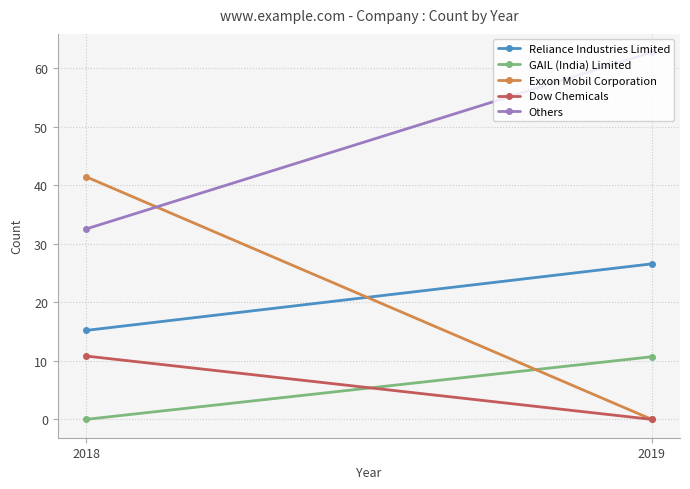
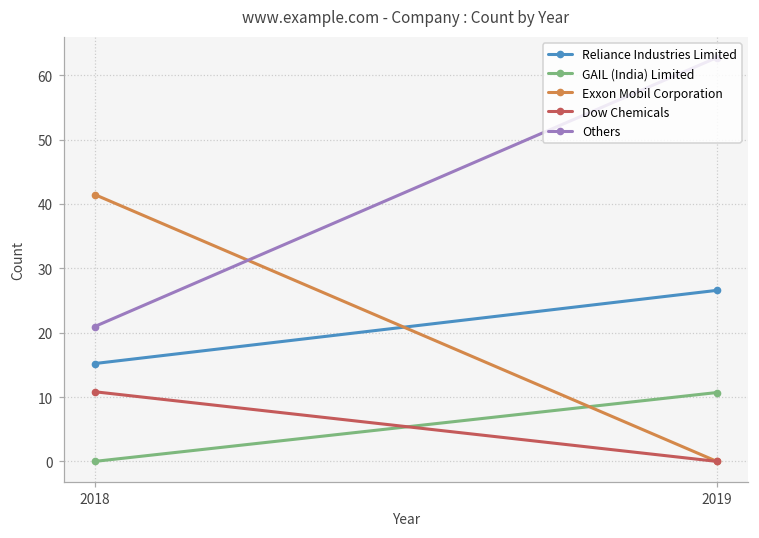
Others, 2018: 33 -> 21
